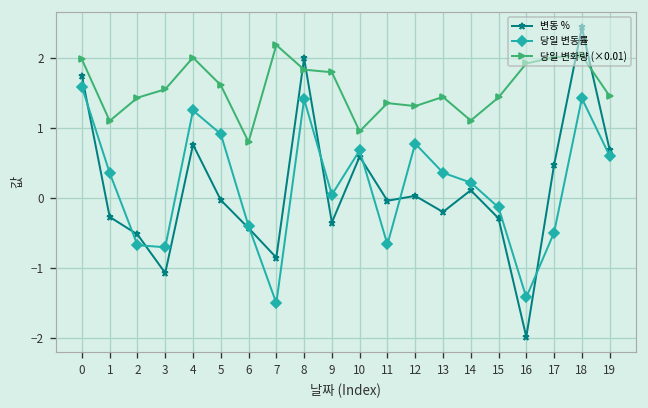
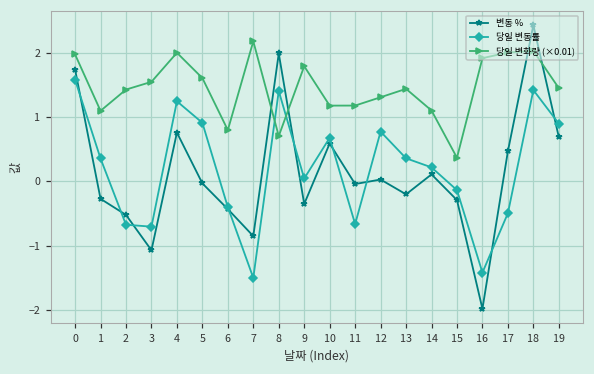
당일 변화량 (×0.01), 8: 1.8 -> 0.7
당일 변화량 (×0.01), 10: 0.9 -> 1.2
당일 변화량 (×0.01), 11: 1.4 -> 1.2
당일 변화량 (×0.01), 15: 1.4 -> 0.4
당일 변동률, 19: 0.6 -> 0.9
